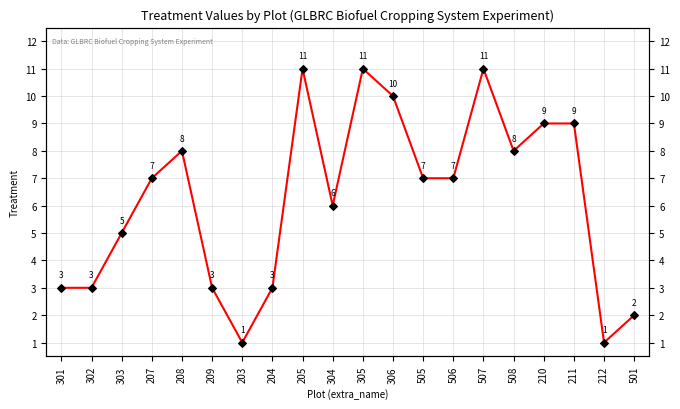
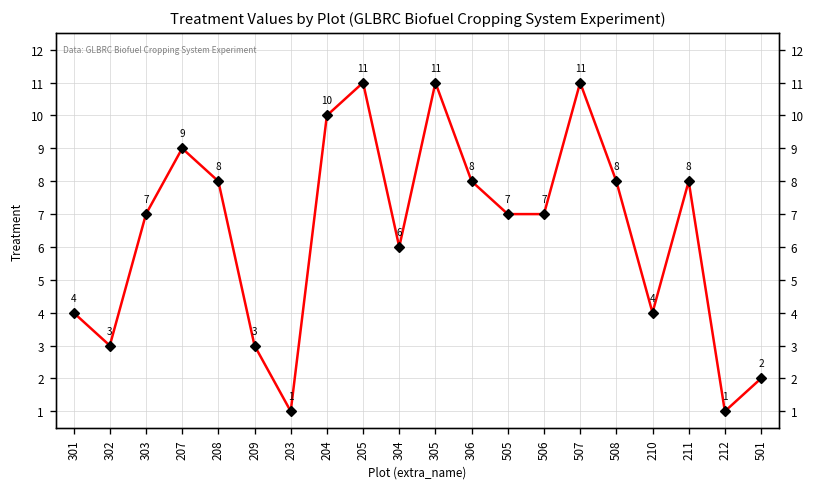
301: 3 -> 4
303: 5 -> 7
207: 7 -> 9
204: 3 -> 10
306: 10 -> 8
210: 9 -> 4
211: 9 -> 8
